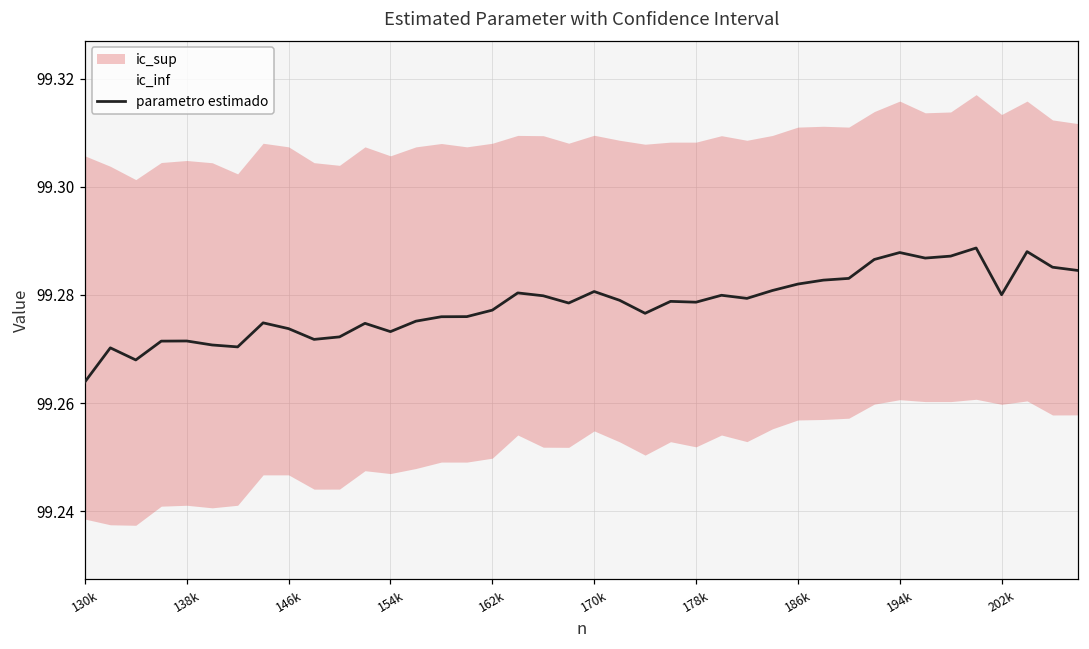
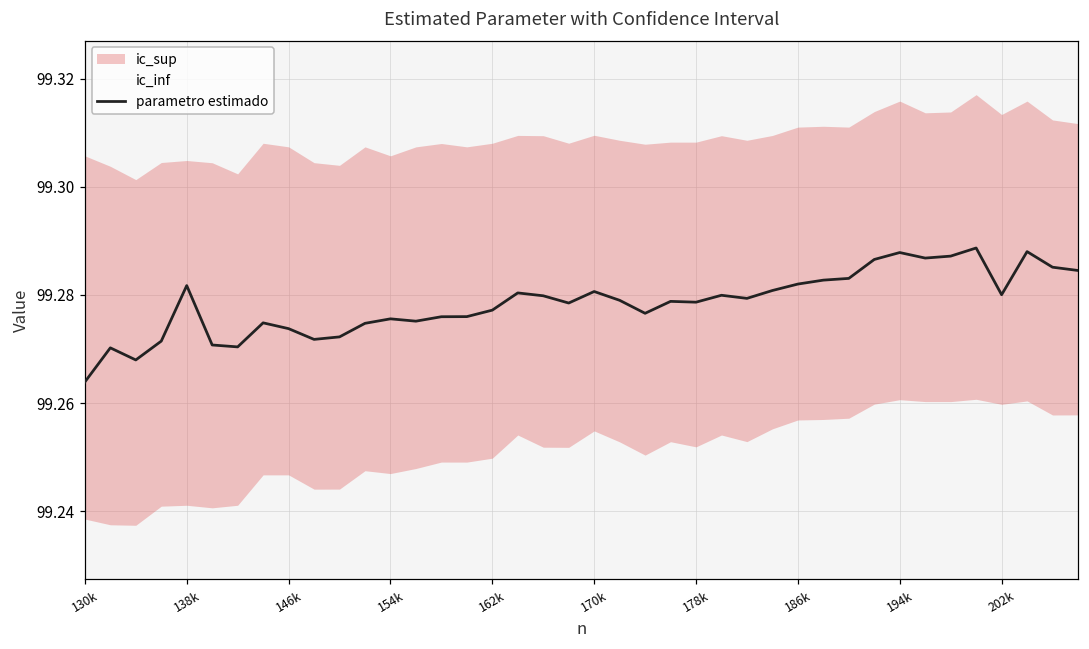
parametro estimado, 138k: 99.271 -> 99.282
parametro estimado, 154k: 99.273 -> 99.276
